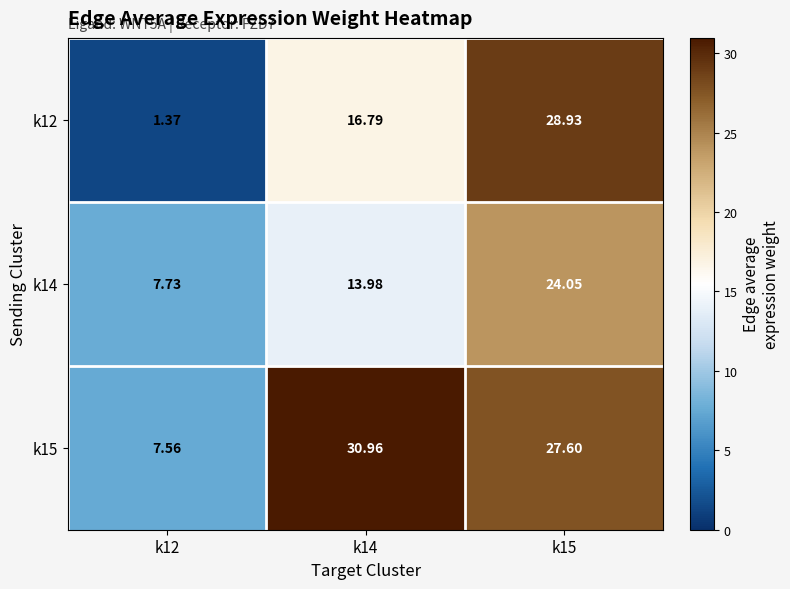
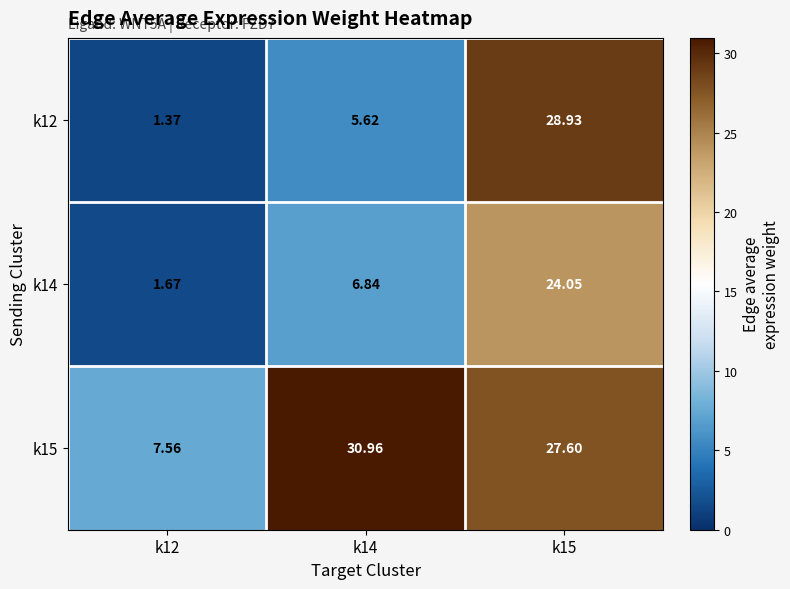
k12, k14: 16.79 -> 5.62
k14, k12: 7.73 -> 1.67
k14, k14: 13.98 -> 6.84
